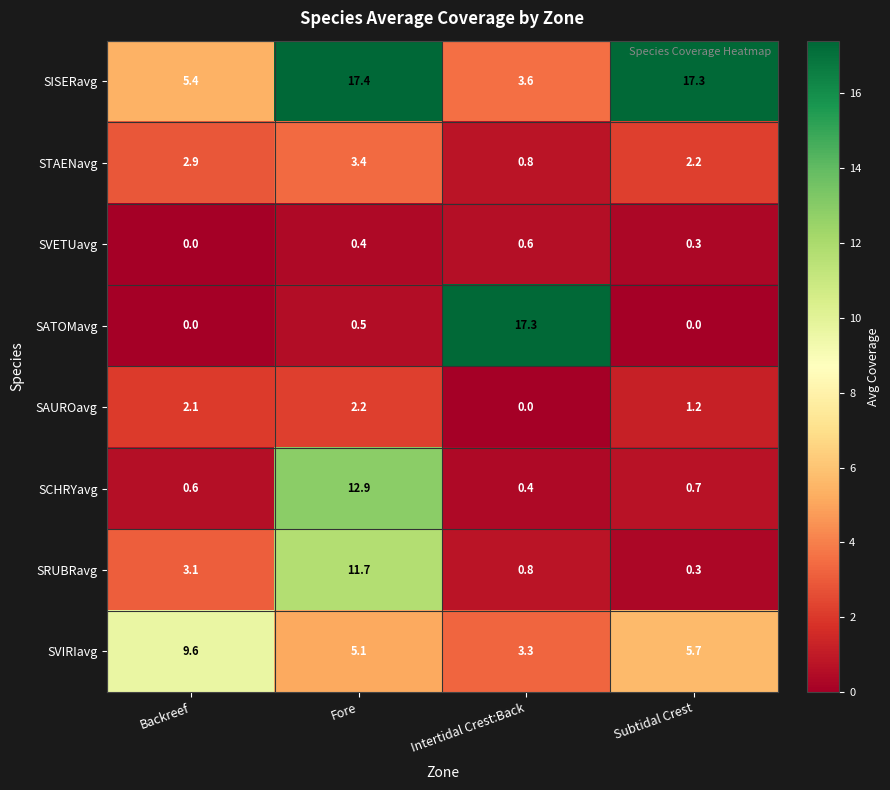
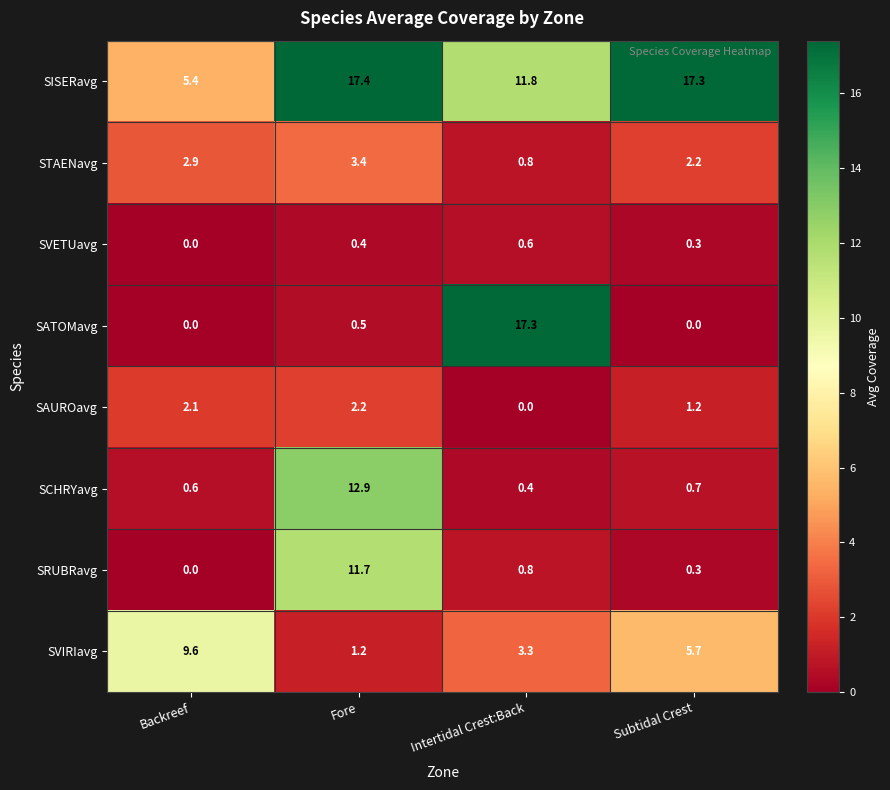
SISERavg, Intertidal Crest:Back: 3.6 -> 11.8
SRUBRavg, Backreef: 3.1 -> 0.0
SVIRIavg, Fore: 5.1 -> 1.2
